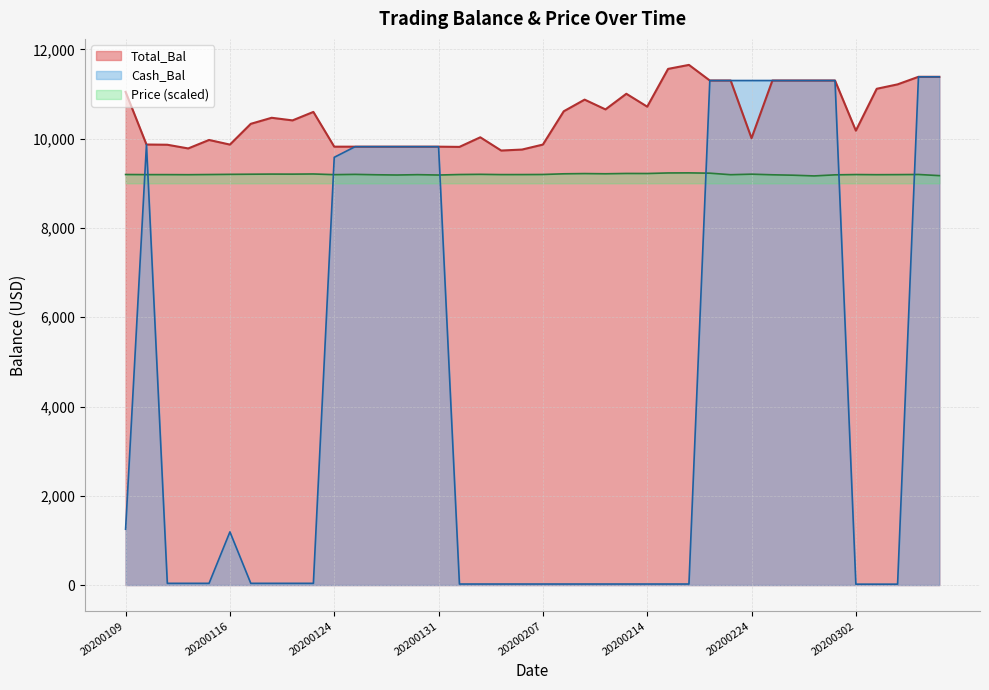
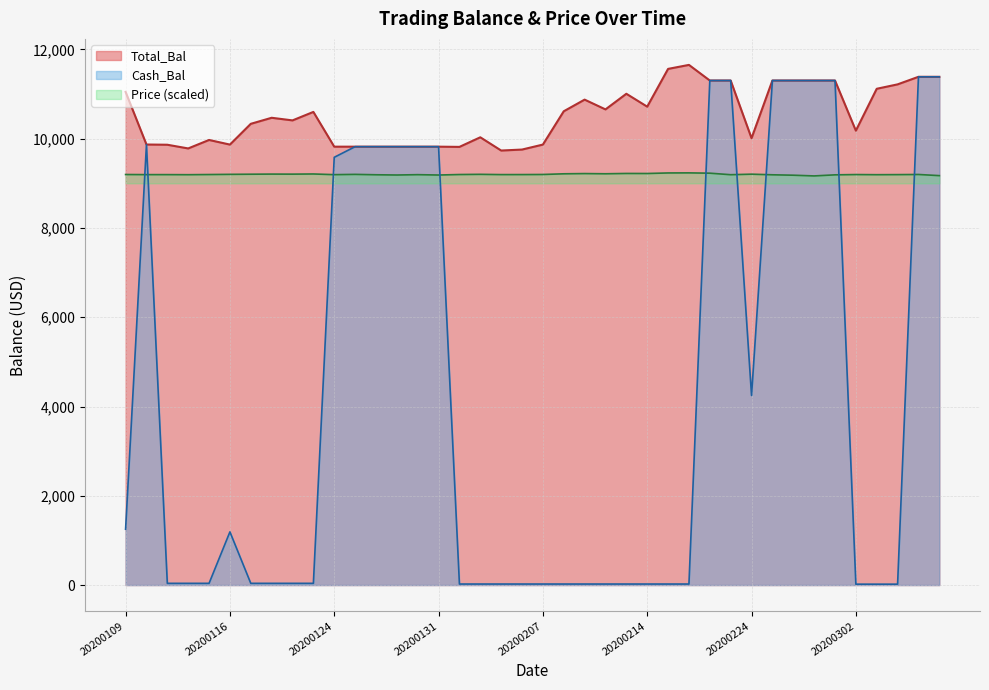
Cash_Bal, 20200224: 11,300 -> 4,200
